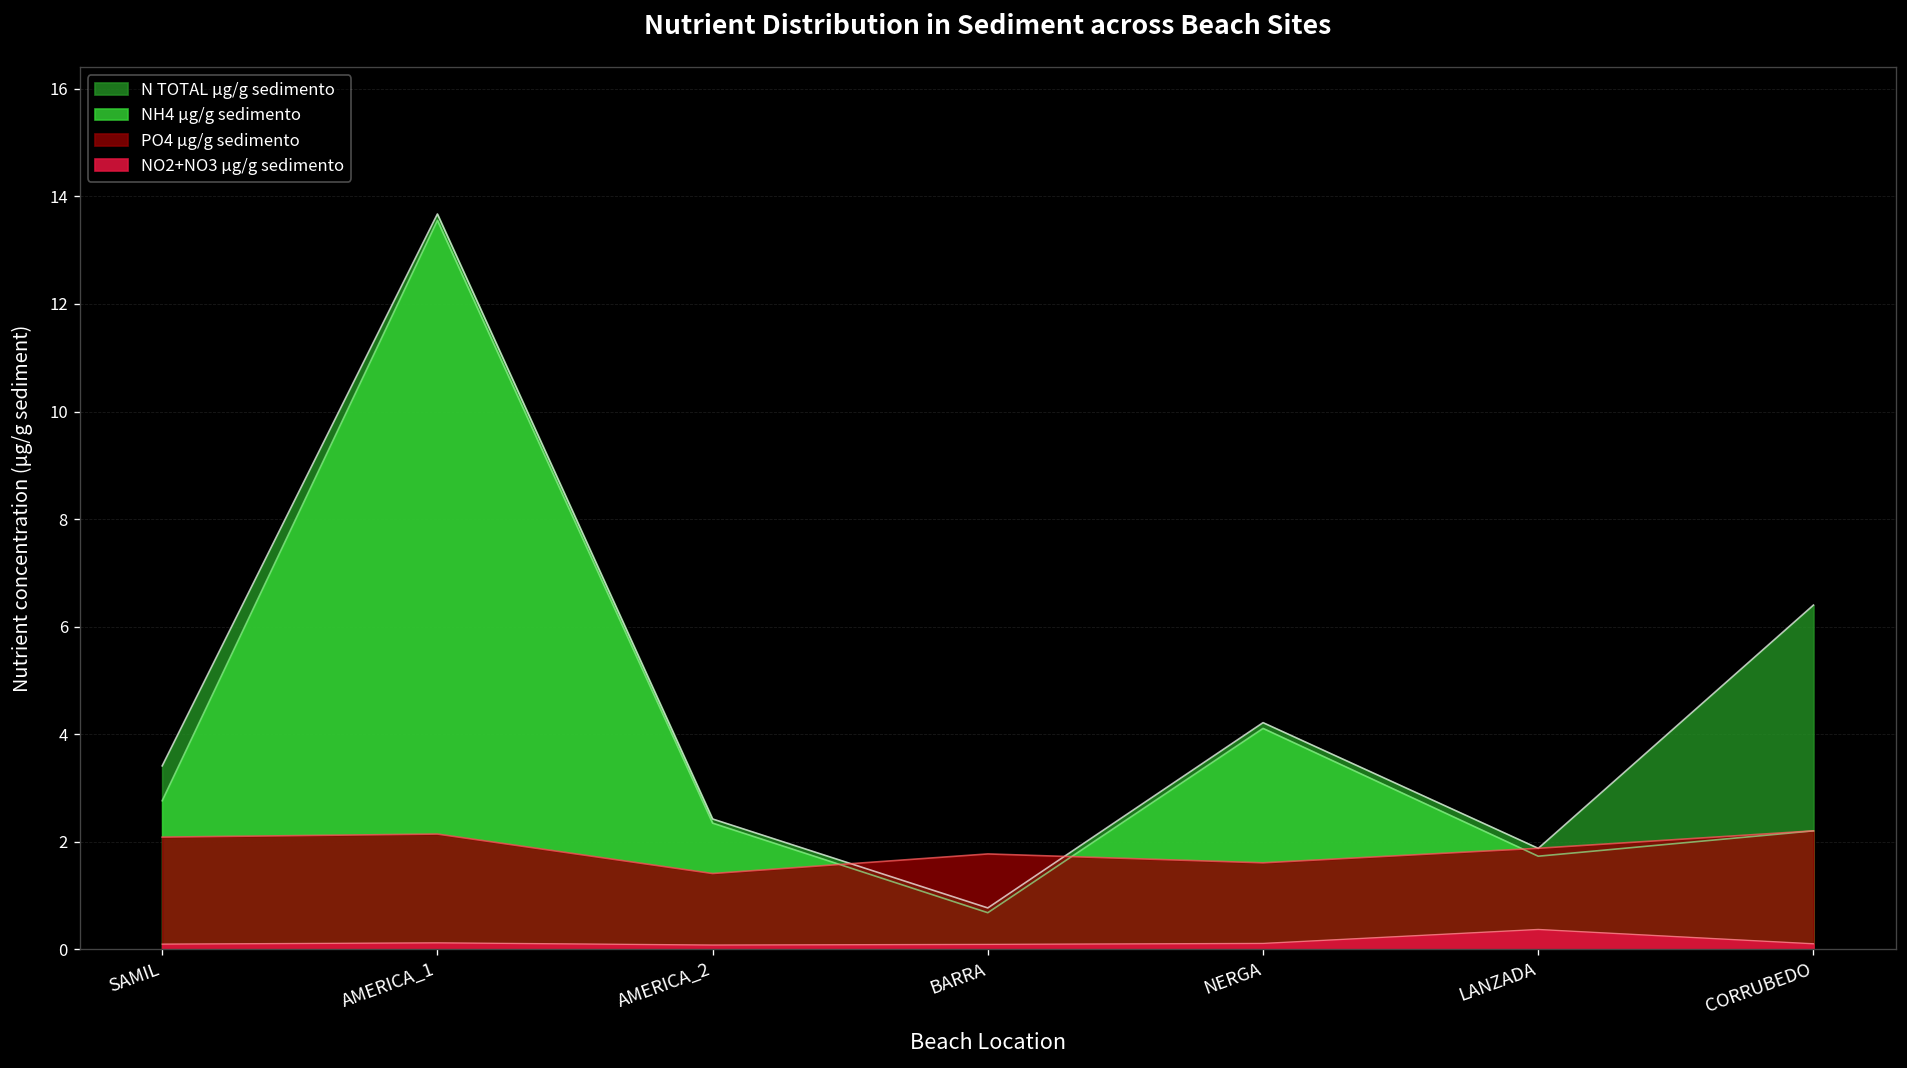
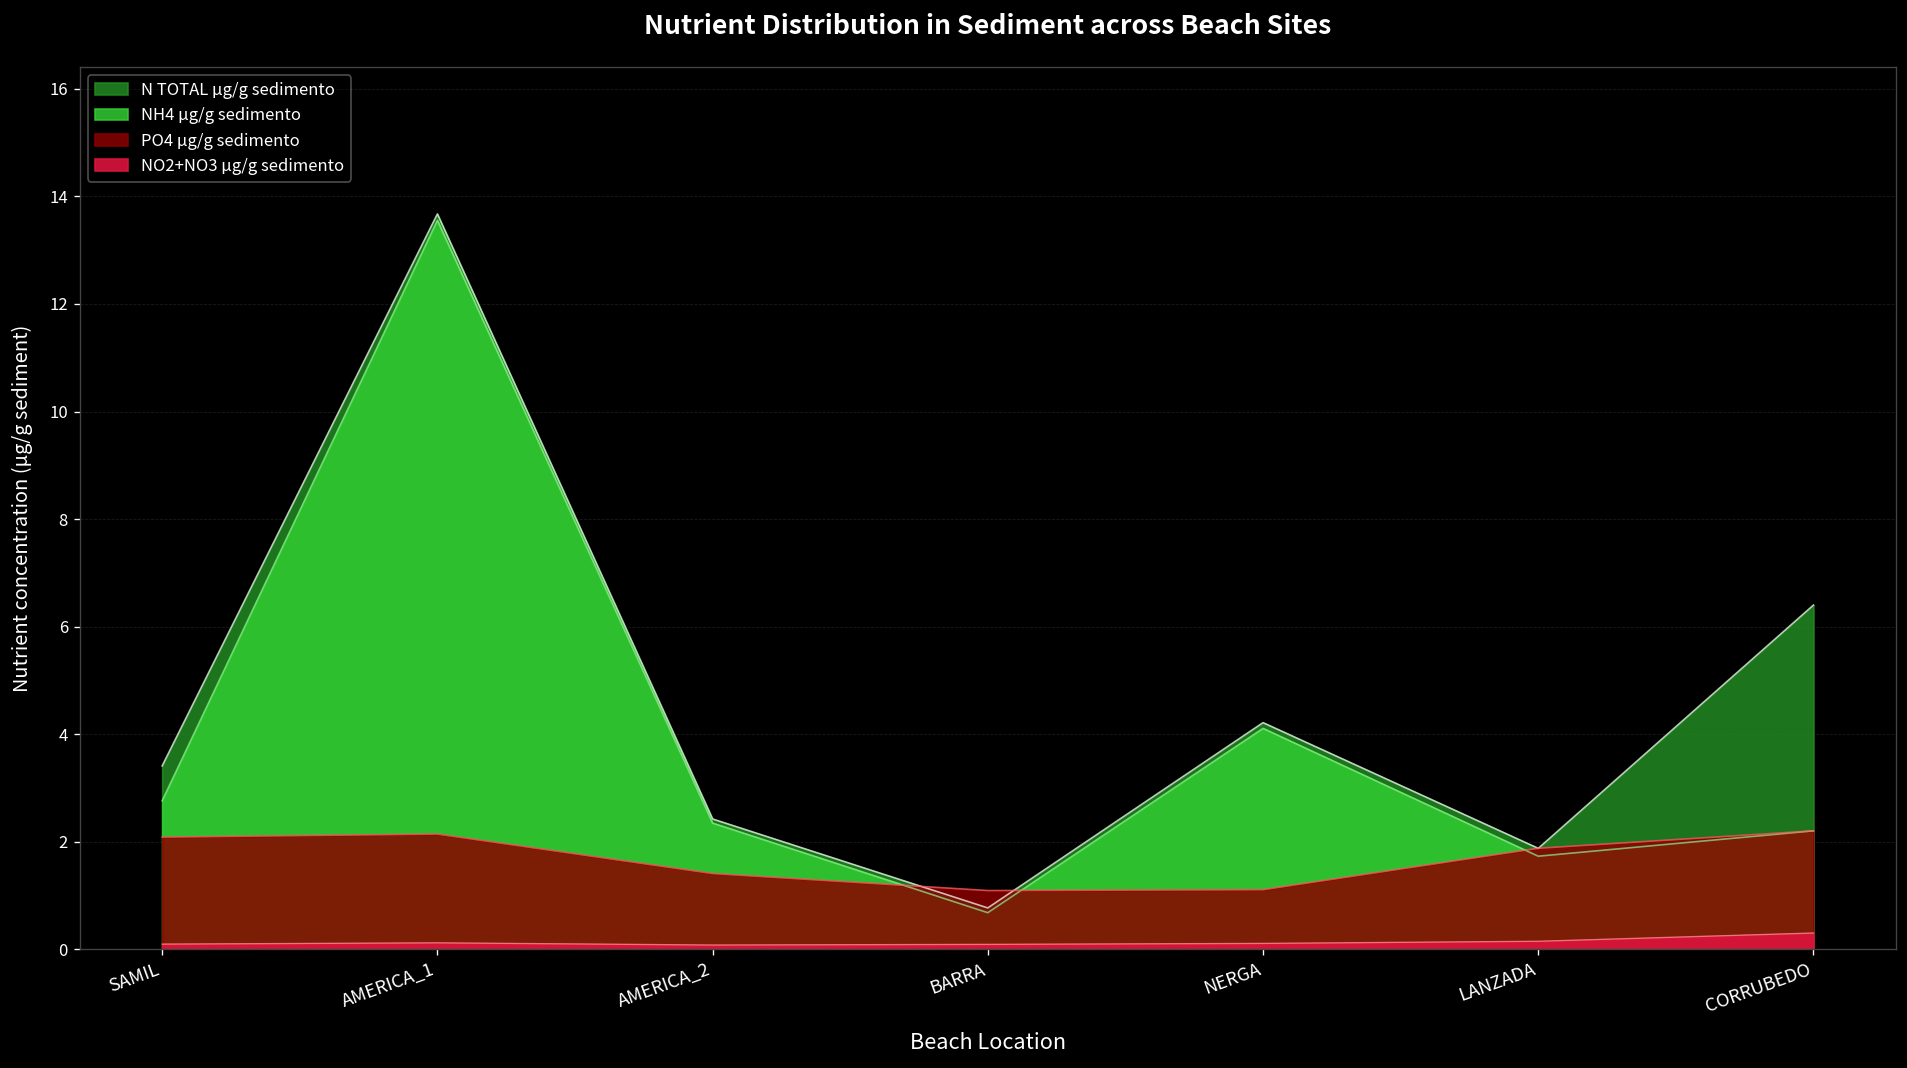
PO4 μg/g sedimento, BARRA: 1.8 -> 1.1
PO4 μg/g sedimento, NERGA: 1.6 -> 1.1
NO2+NO3 μg/g sedimento, LANZADA: 0.4 -> 0.1
NO2+NO3 μg/g sedimento, CORRUBEDO: 0.1 -> 0.3
